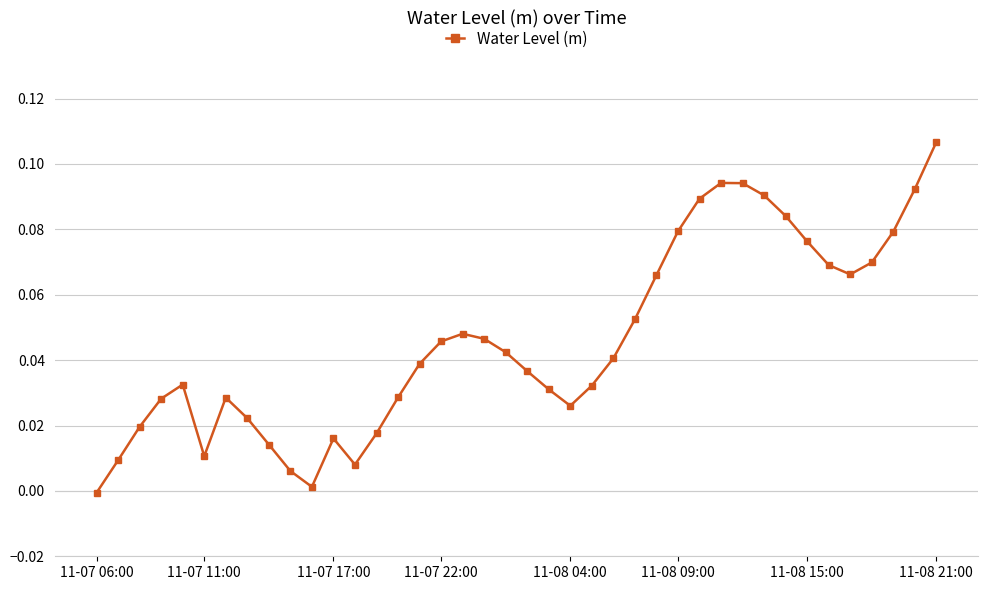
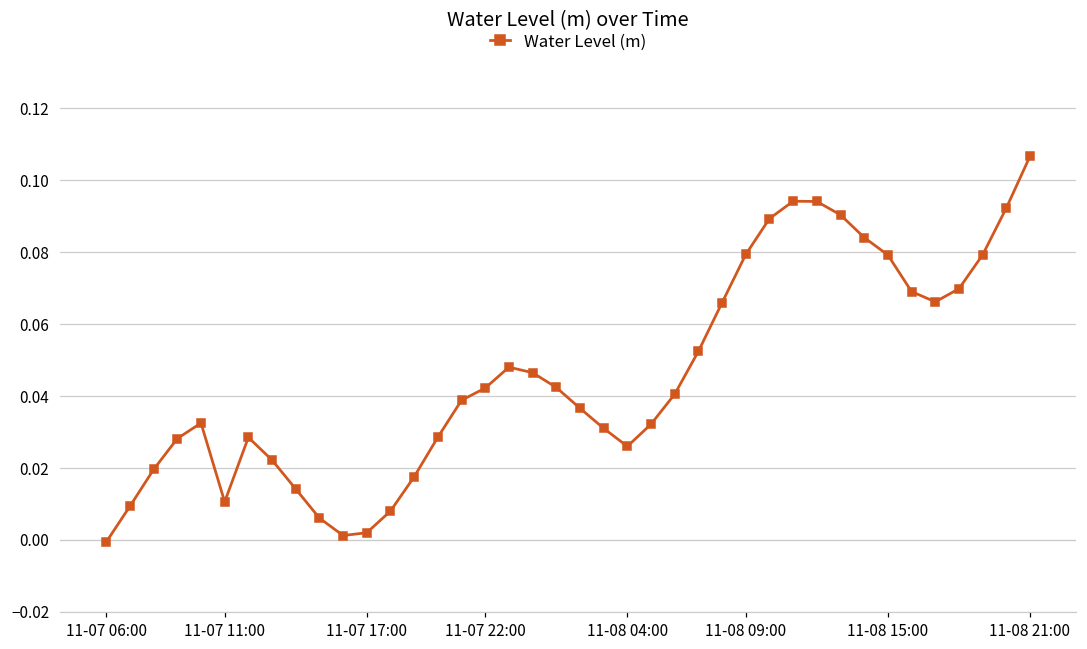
11-07 17:00: 0.016 -> 0.002
11-07 22:00: 0.046 -> 0.042
11-08 15:00: 0.076 -> 0.079
